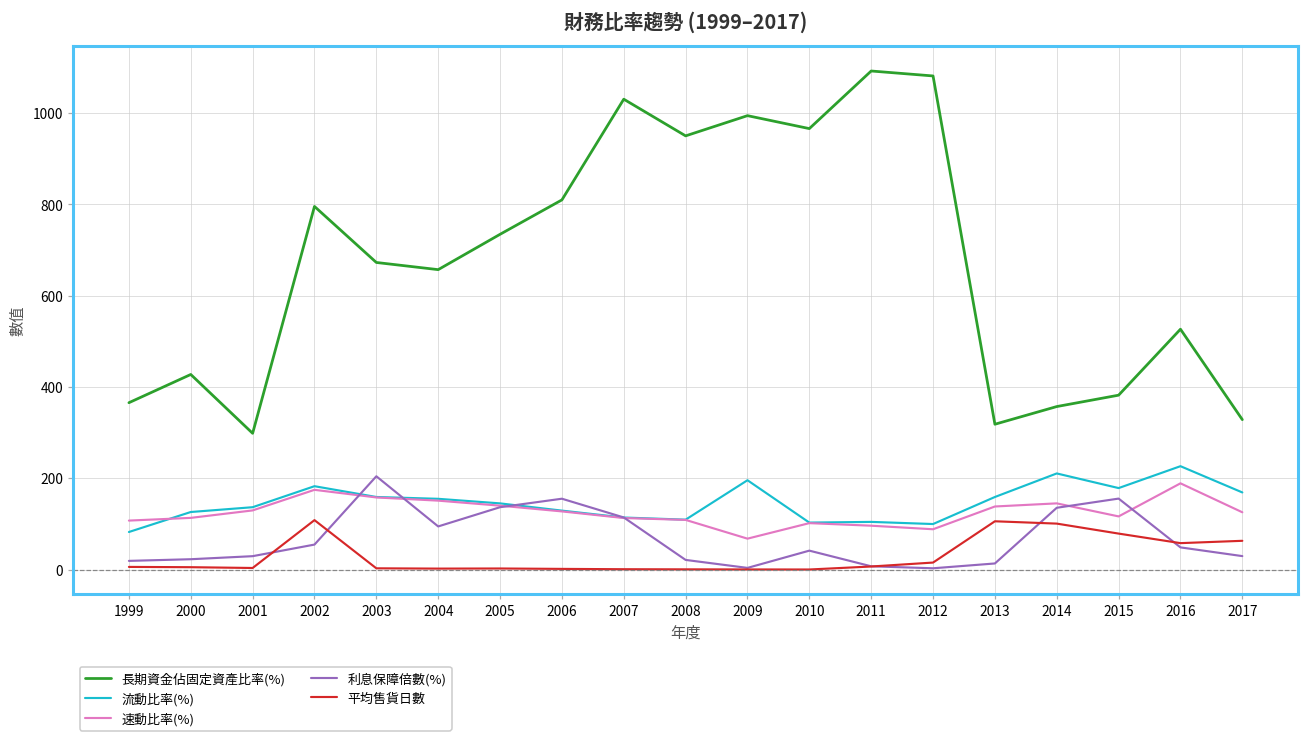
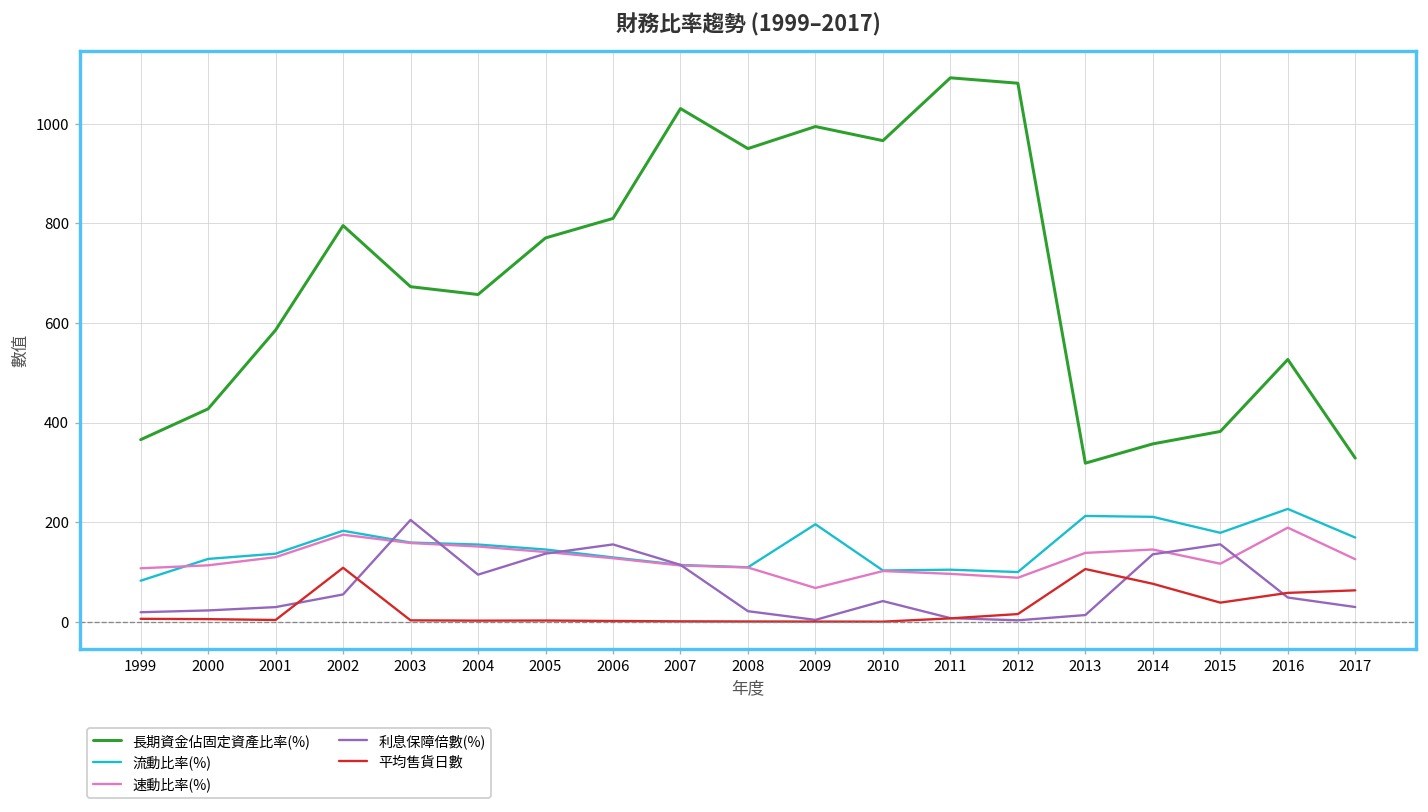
長期資金佔固定資產比率(%), 2001: 300 -> 590
長期資金佔固定資產比率(%), 2005: 730 -> 770
流動比率(%), 2013: 160 -> 210
平均售貨日數, 2014: 100 -> 80
平均售貨日數, 2015: 80 -> 40
